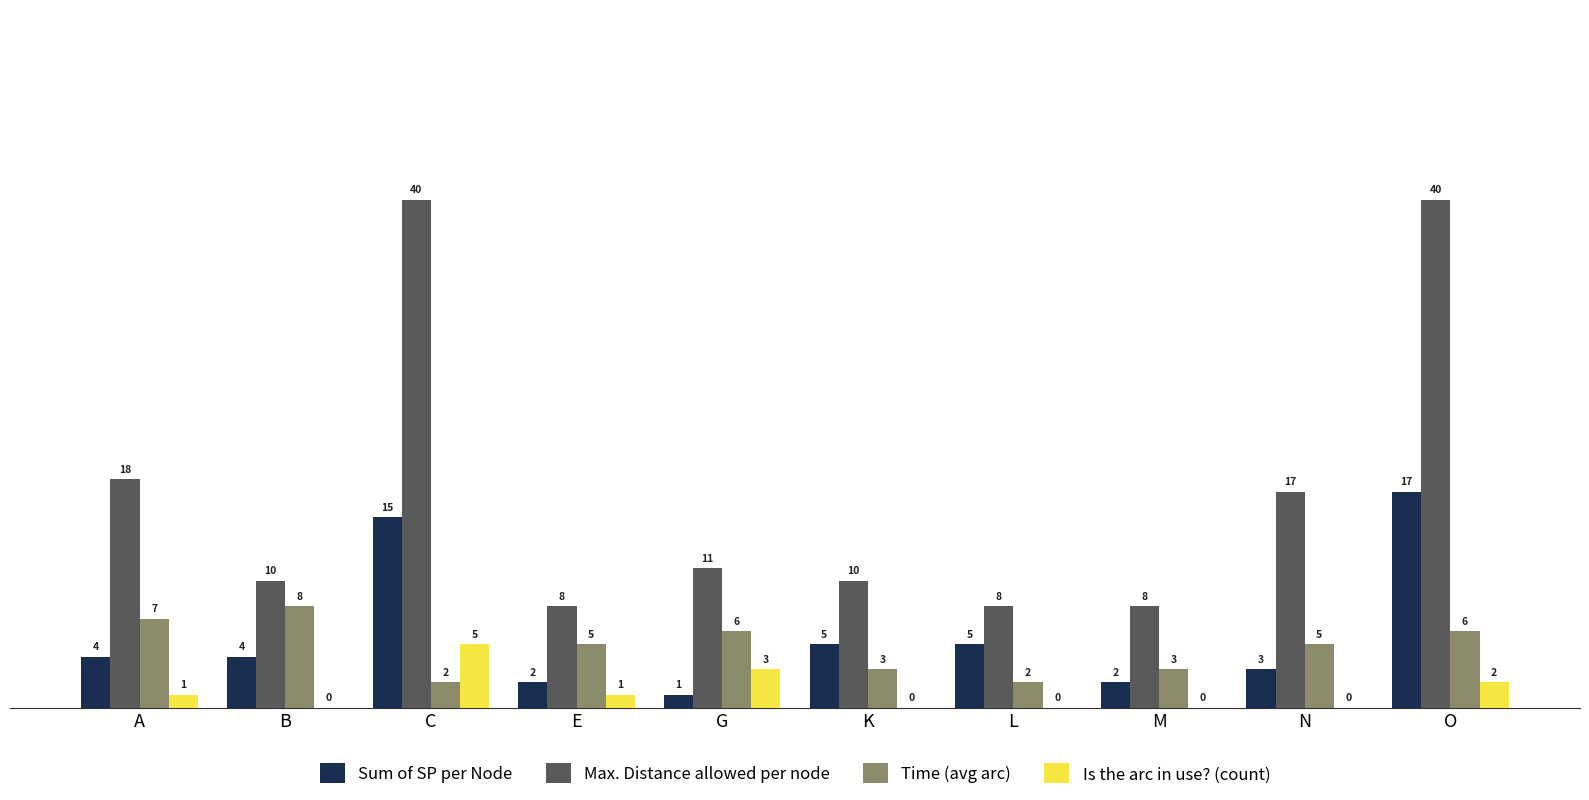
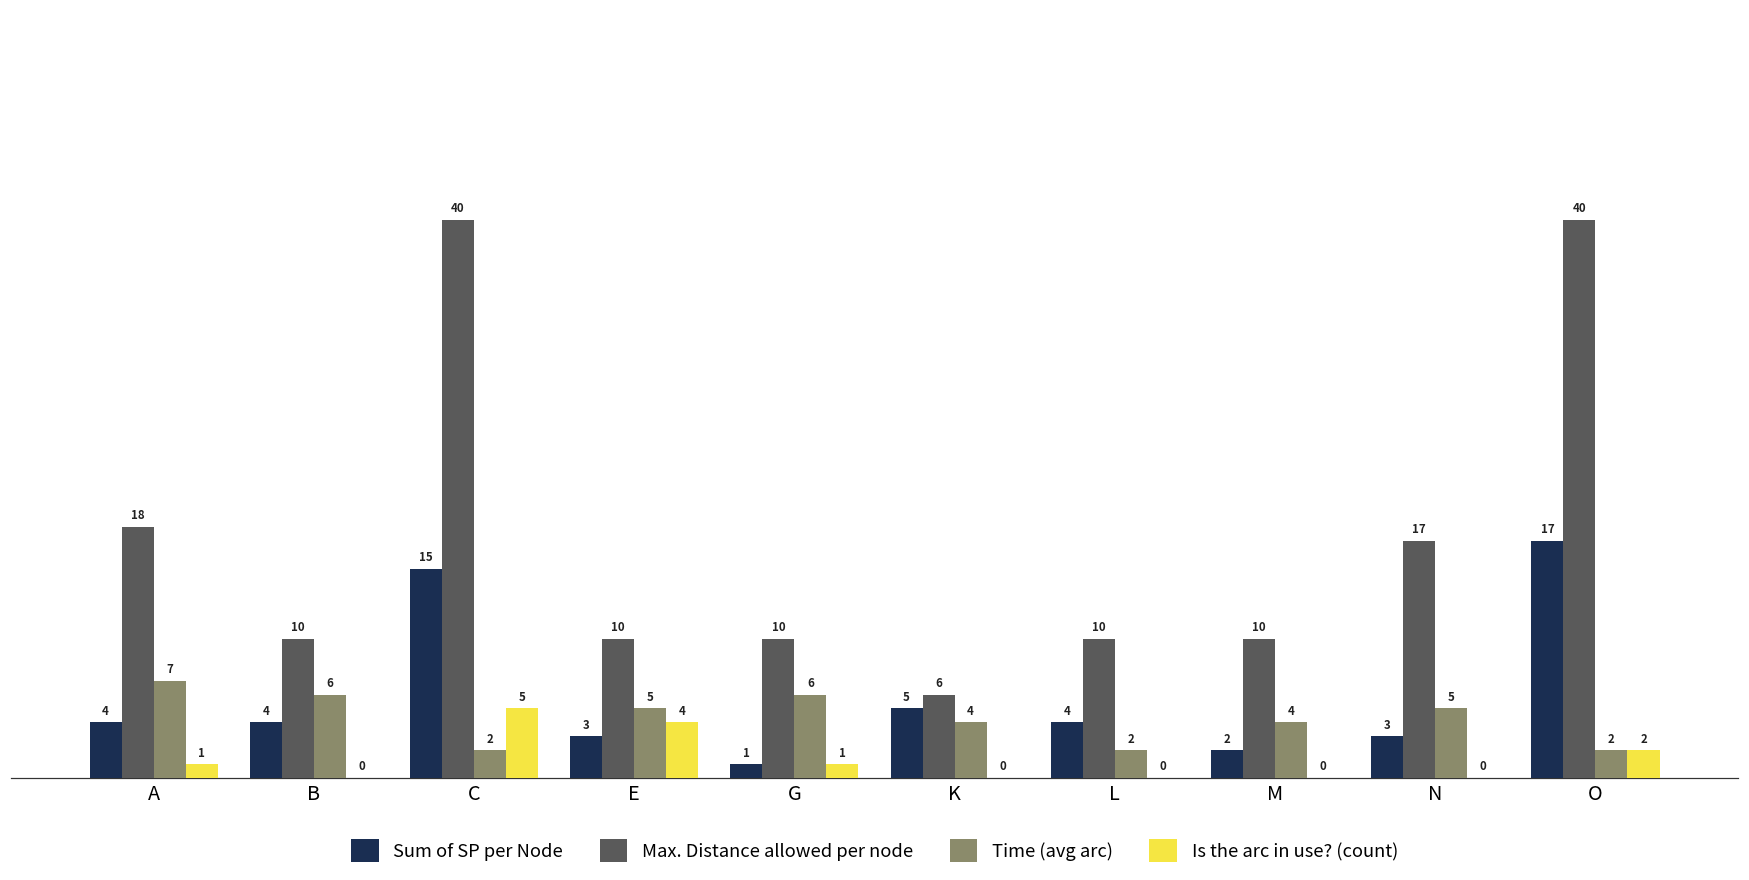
Time (avg arc), B: 8 -> 6
Sum of SP per Node, E: 2 -> 3
Max. Distance allowed per node, E: 8 -> 10
Is the arc in use? (count), E: 1 -> 4
Max. Distance allowed per node, G: 11 -> 10
Is the arc in use? (count), G: 3 -> 1
Max. Distance allowed per node, K: 10 -> 6
Time (avg arc), K: 3 -> 4
Sum of SP per Node, L: 5 -> 4
Max. Distance allowed per node, L: 8 -> 10
Max. Distance allowed per node, M: 8 -> 10
Time (avg arc), M: 3 -> 4
Time (avg arc), O: 6 -> 2
